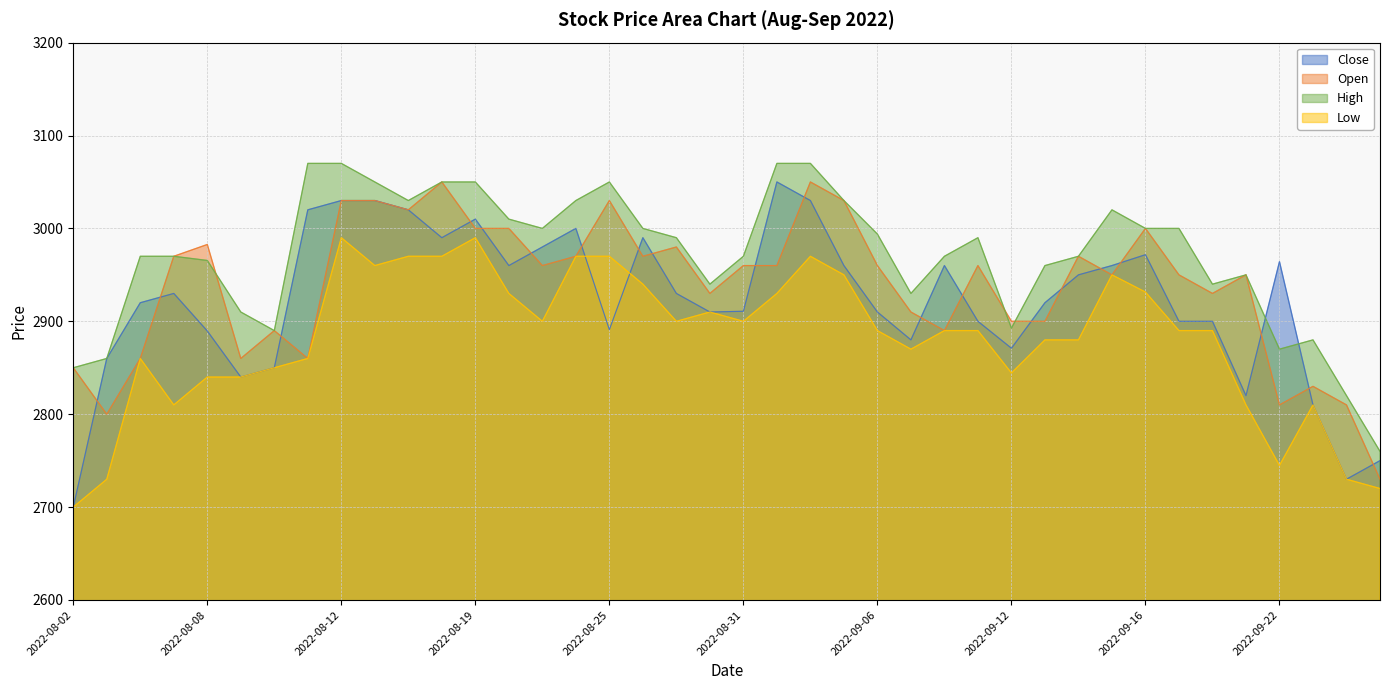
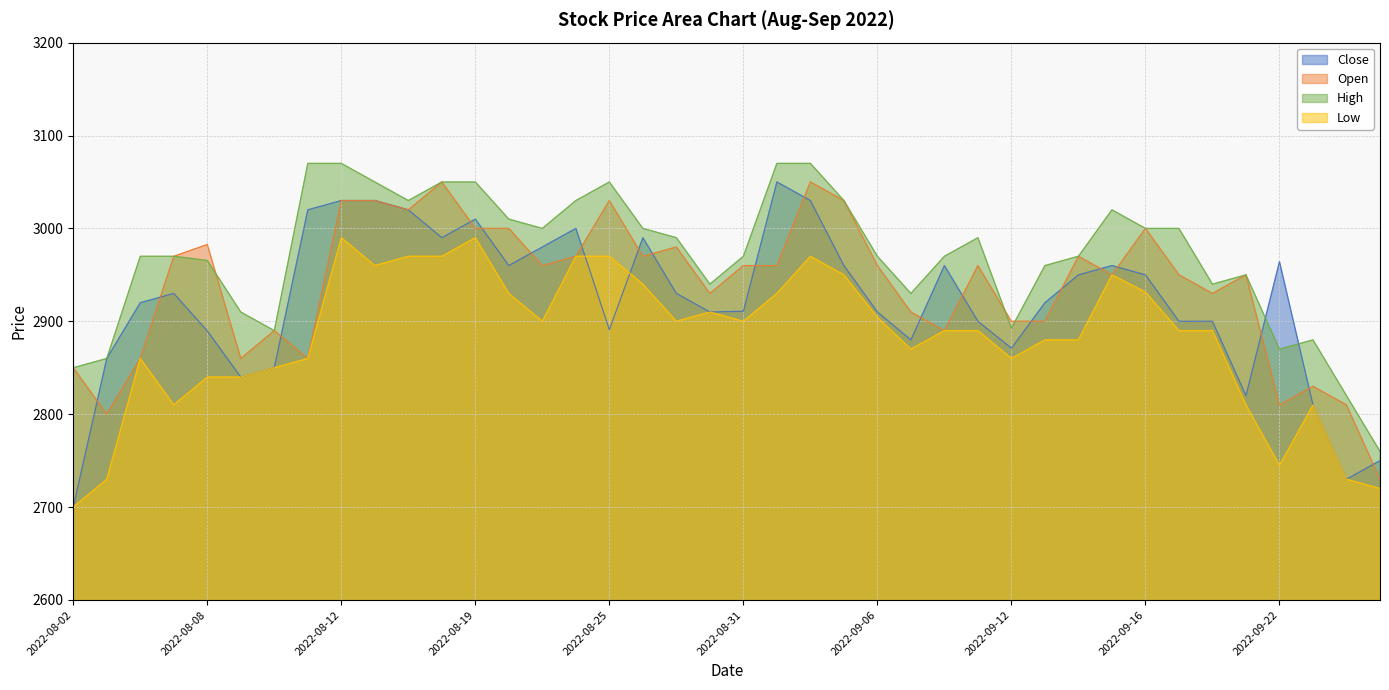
High, 2022-09-06: 2990 -> 2970
Low, 2022-09-06: 2890 -> 2900
Low, 2022-09-12: 2840 -> 2860
Close, 2022-09-16: 2970 -> 2950
